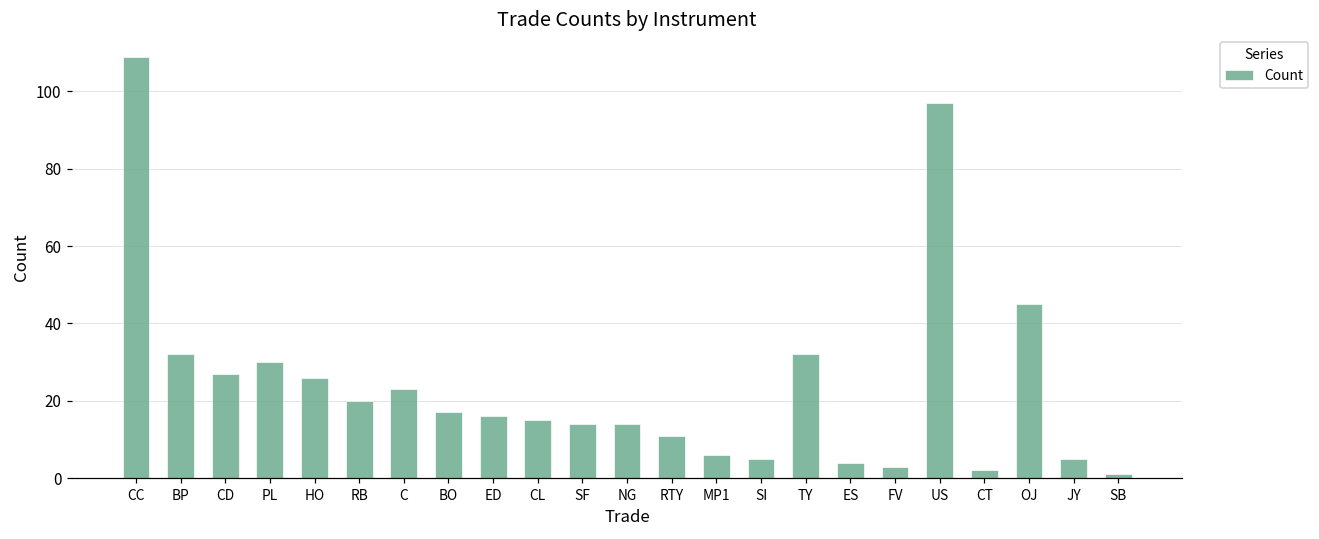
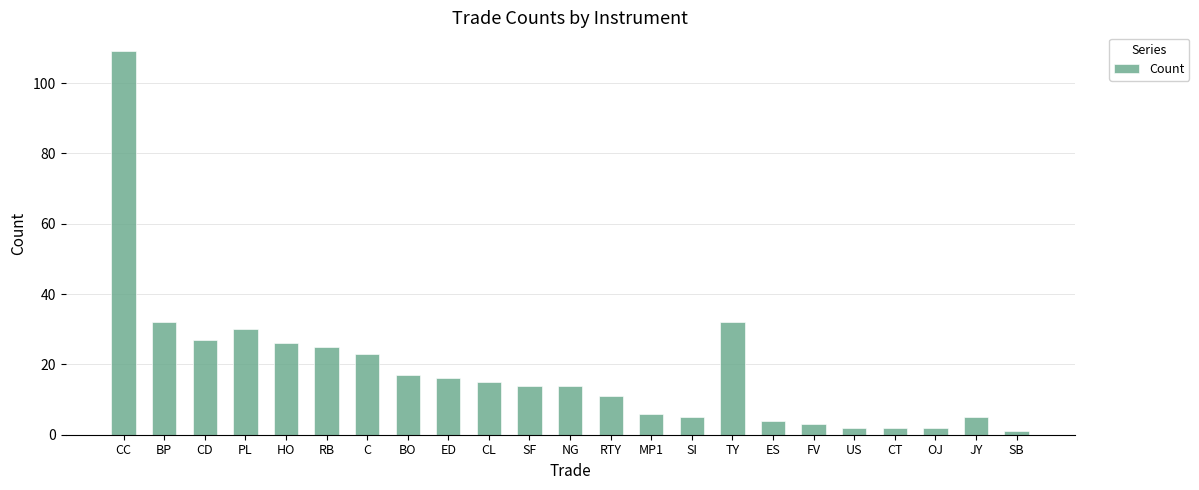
RB: 20 -> 25
US: 97 -> 2
OJ: 45 -> 2
